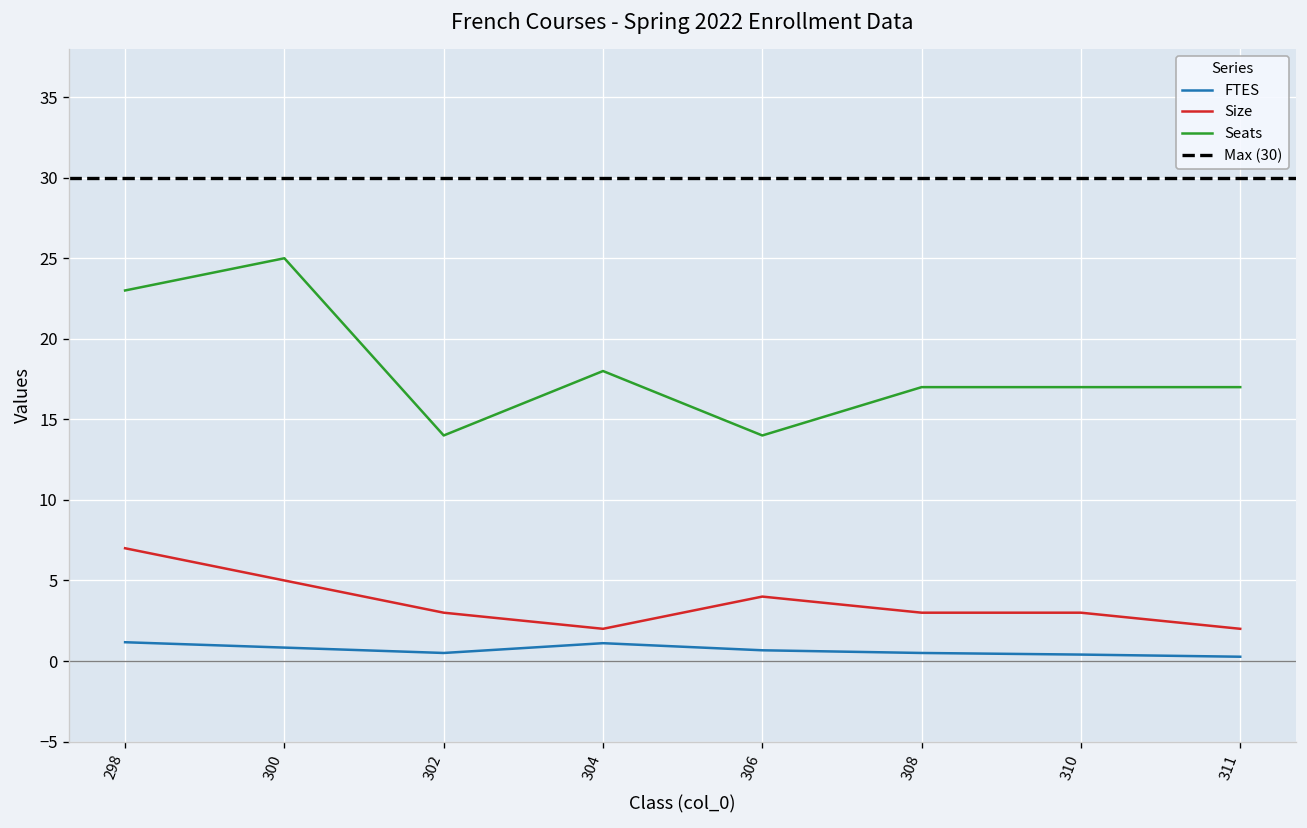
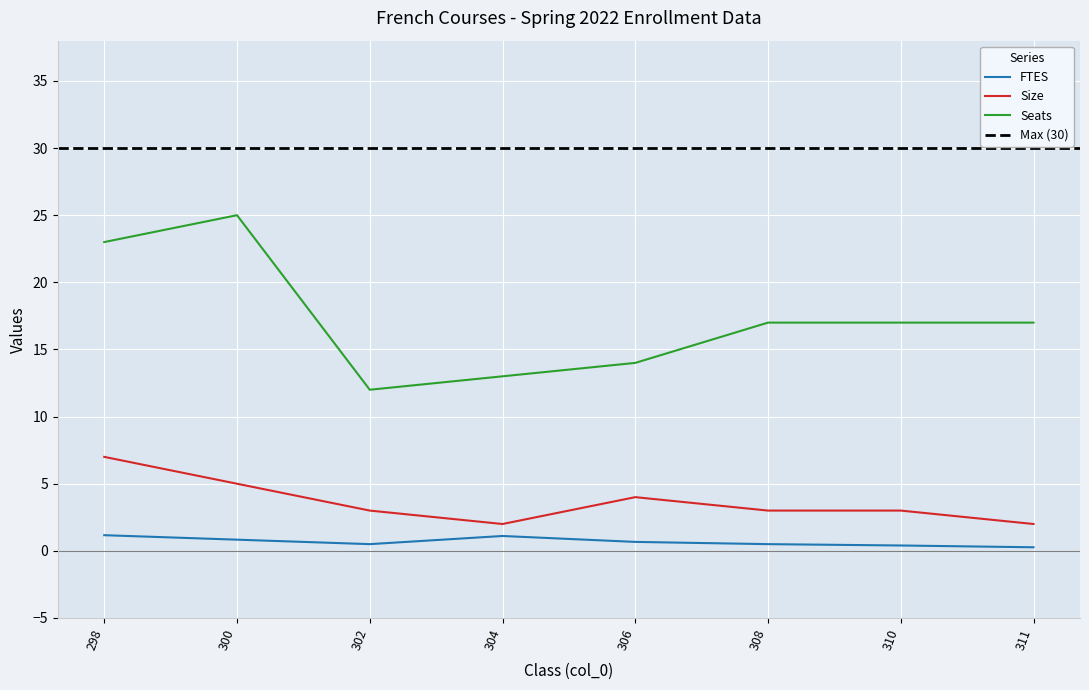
Seats, 302: 14 -> 12
Seats, 304: 18 -> 13
